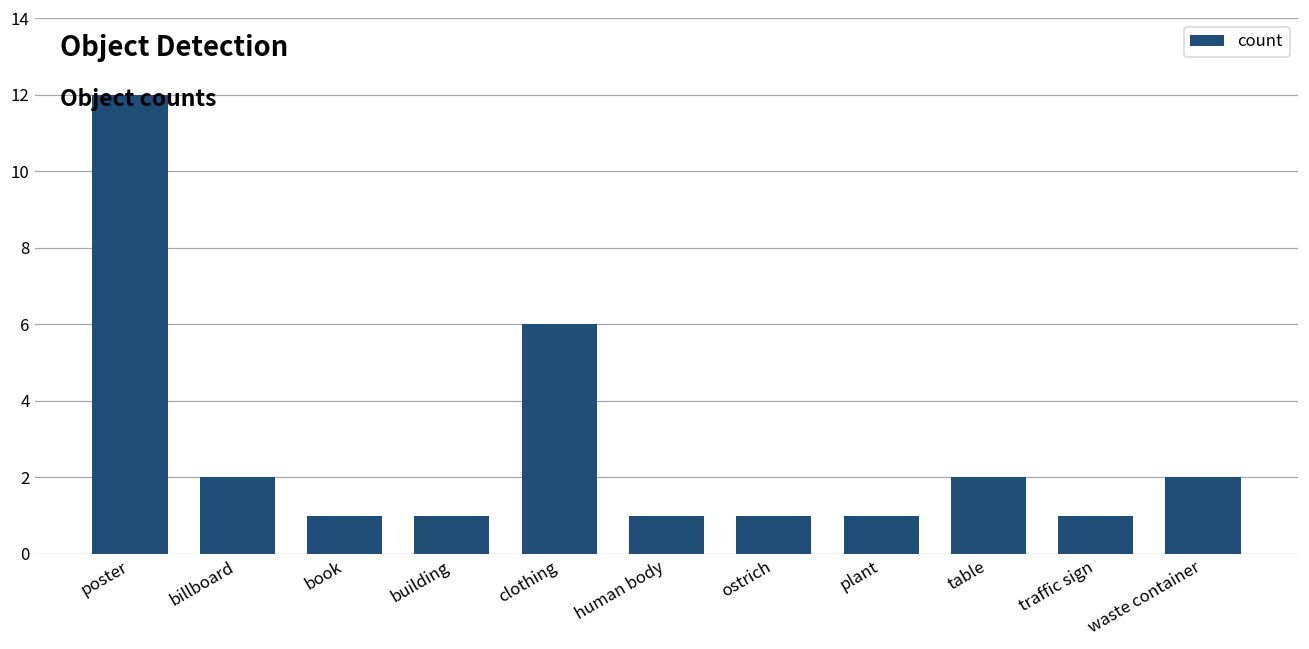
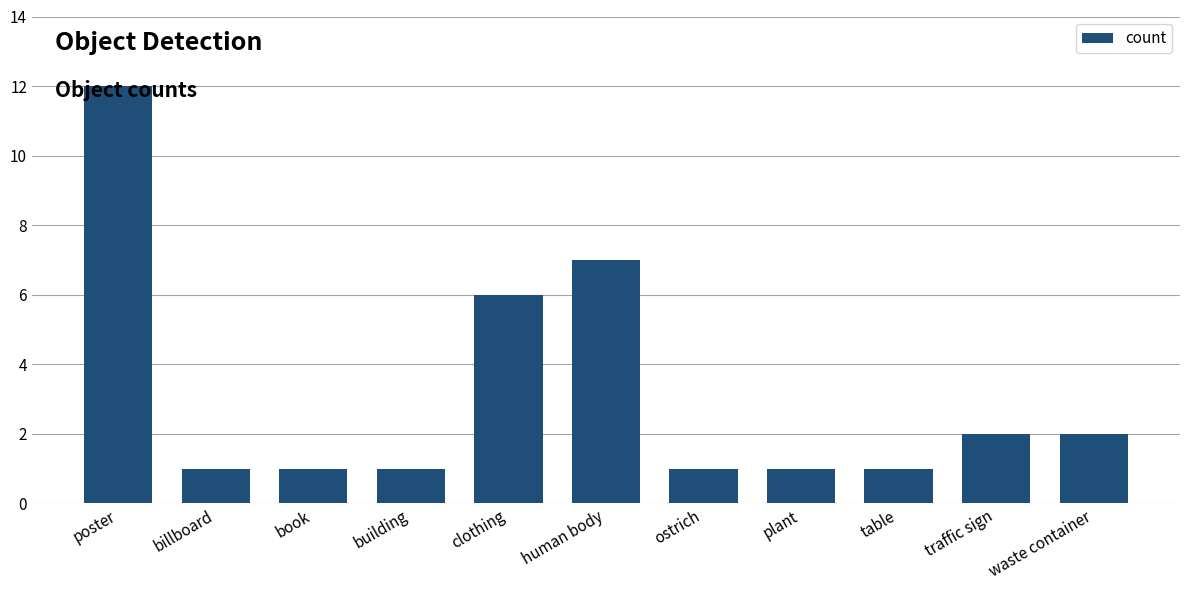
billboard: 2 -> 1
human body: 1 -> 7
table: 2 -> 1
traffic sign: 1 -> 2
